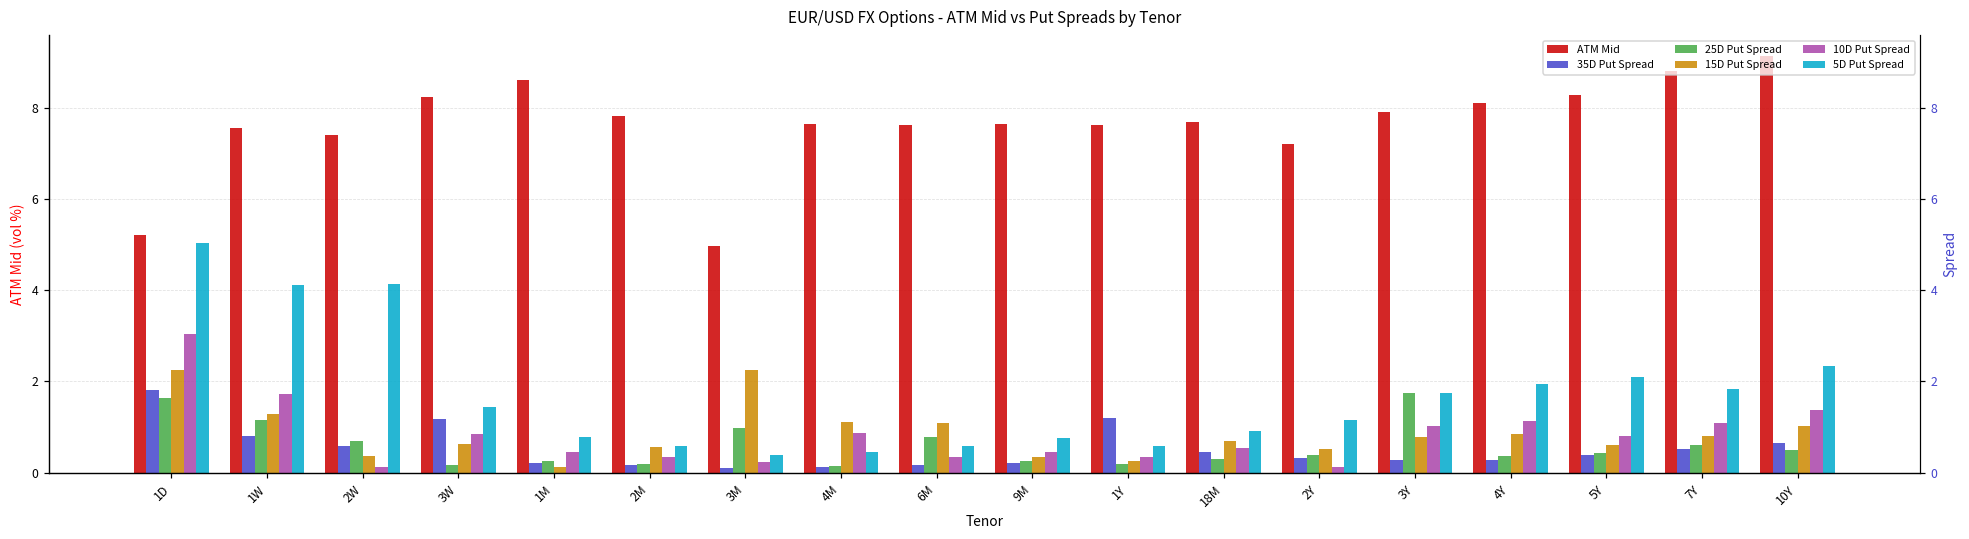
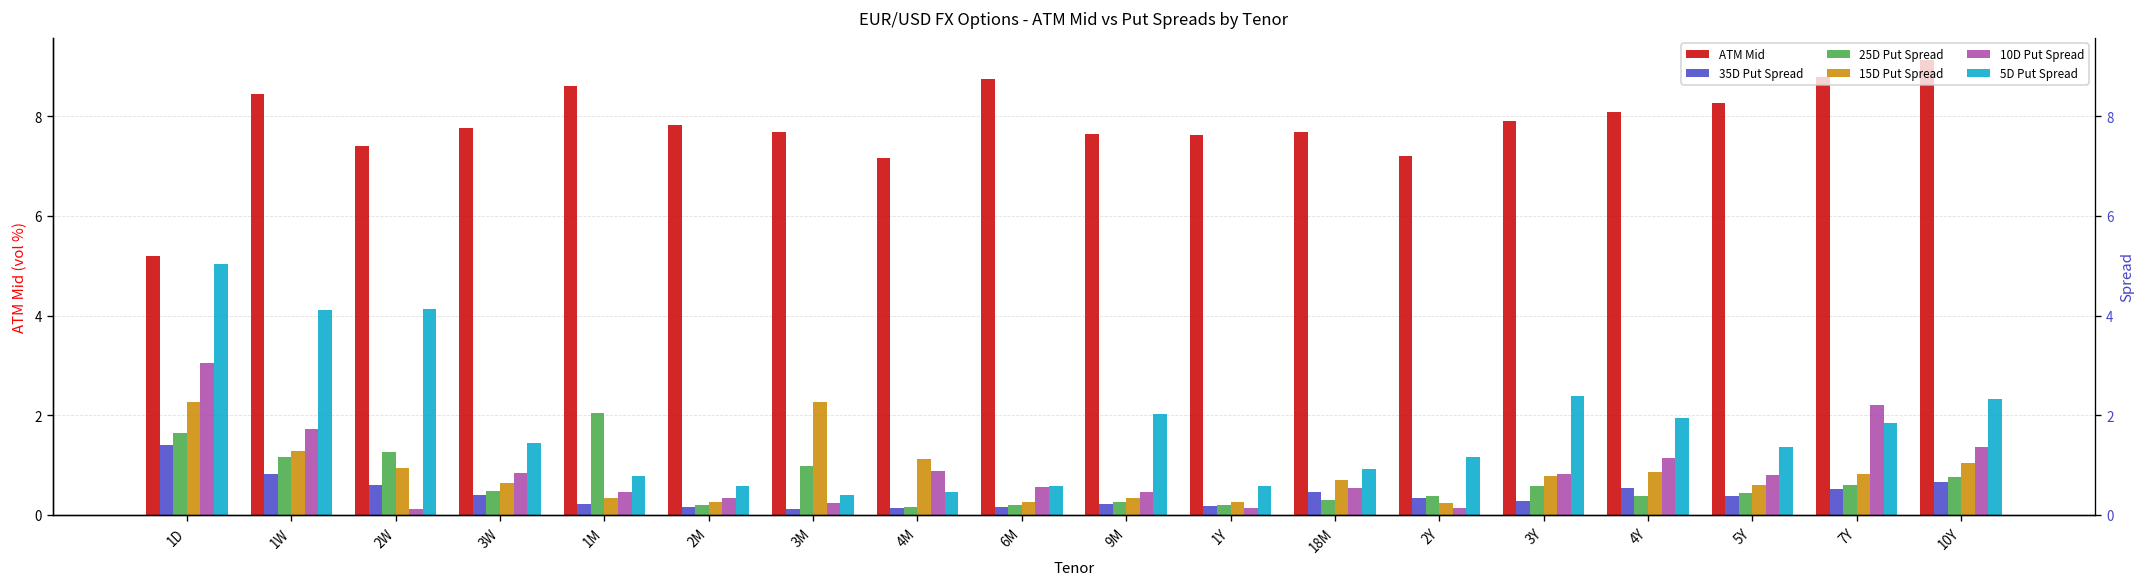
35D Put Spread, 1D: 1.8 -> 1.4
ATM Mid, 1W: 7.6 -> 8.5
25D Put Spread, 2W: 0.7 -> 1.3
15D Put Spread, 2W: 0.4 -> 0.9
ATM Mid, 3W: 8.2 -> 7.8
35D Put Spread, 3W: 1.2 -> 0.4
25D Put Spread, 3W: 0.2 -> 0.5
25D Put Spread, 1M: 0.3 -> 2.0
15D Put Spread, 1M: 0.1 -> 0.3
15D Put Spread, 2M: 0.6 -> 0.3
ATM Mid, 3M: 5.0 -> 7.7
ATM Mid, 4M: 7.7 -> 7.2
ATM Mid, 6M: 7.6 -> 8.8
25D Put Spread, 6M: 0.8 -> 0.2
15D Put Spread, 6M: 1.1 -> 0.3
10D Put Spread, 6M: 0.3 -> 0.5
5D Put Spread, 9M: 0.8 -> 2.0
35D Put Spread, 1Y: 1.2 -> 0.2
10D Put Spread, 1Y: 0.3 -> 0.1
15D Put Spread, 2Y: 0.5 -> 0.2
25D Put Spread, 3Y: 1.8 -> 0.6
10D Put Spread, 3Y: 1.0 -> 0.8
5D Put Spread, 3Y: 1.7 -> 2.4
35D Put Spread, 4Y: 0.3 -> 0.5
5D Put Spread, 5Y: 2.1 -> 1.4
10D Put Spread, 7Y: 1.1 -> 2.2
25D Put Spread, 10Y: 0.5 -> 0.8
